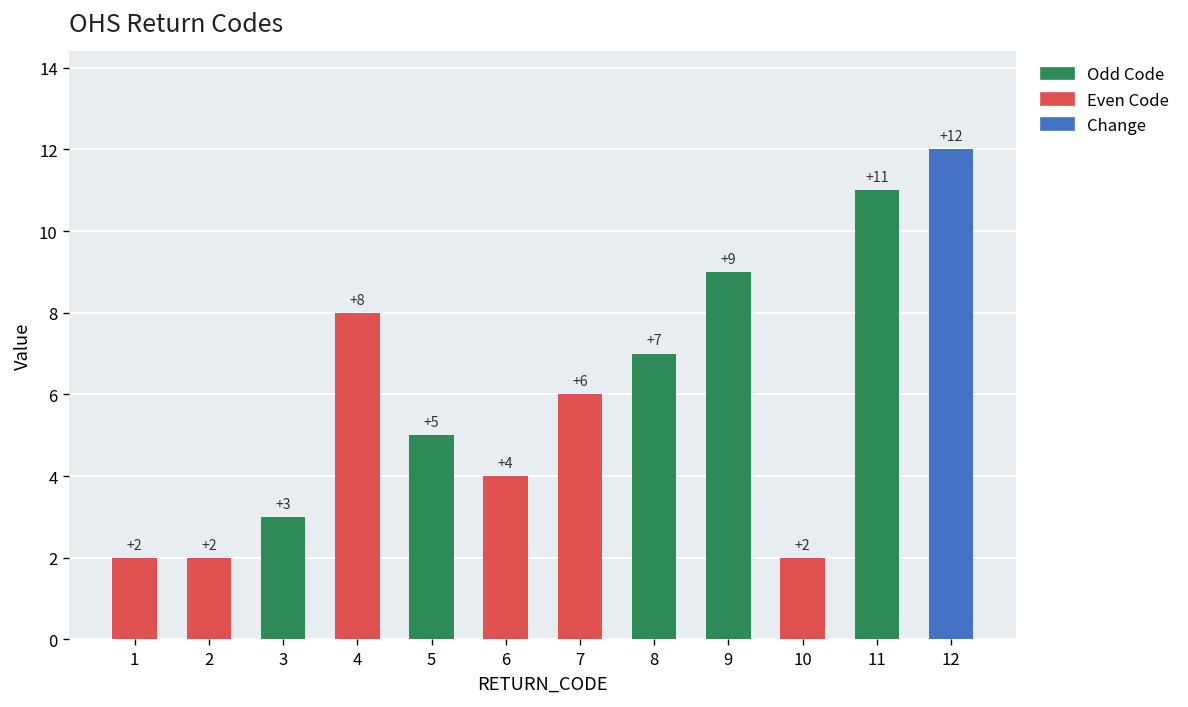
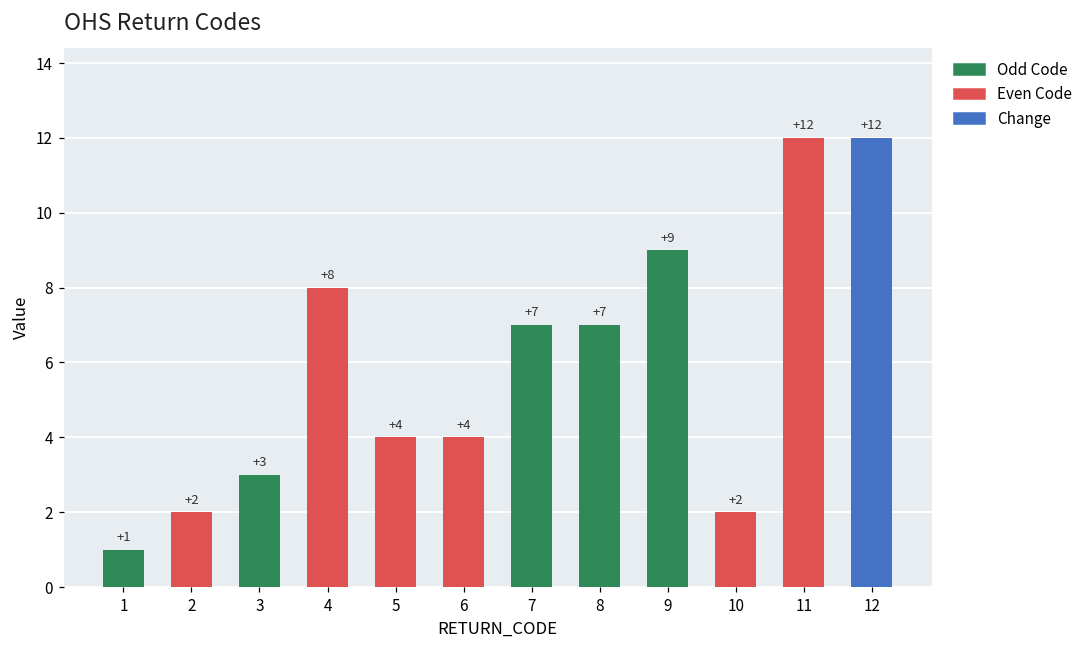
1: +2 -> +1
5: +5 -> +4
7: +6 -> +7
11: +11 -> +12
